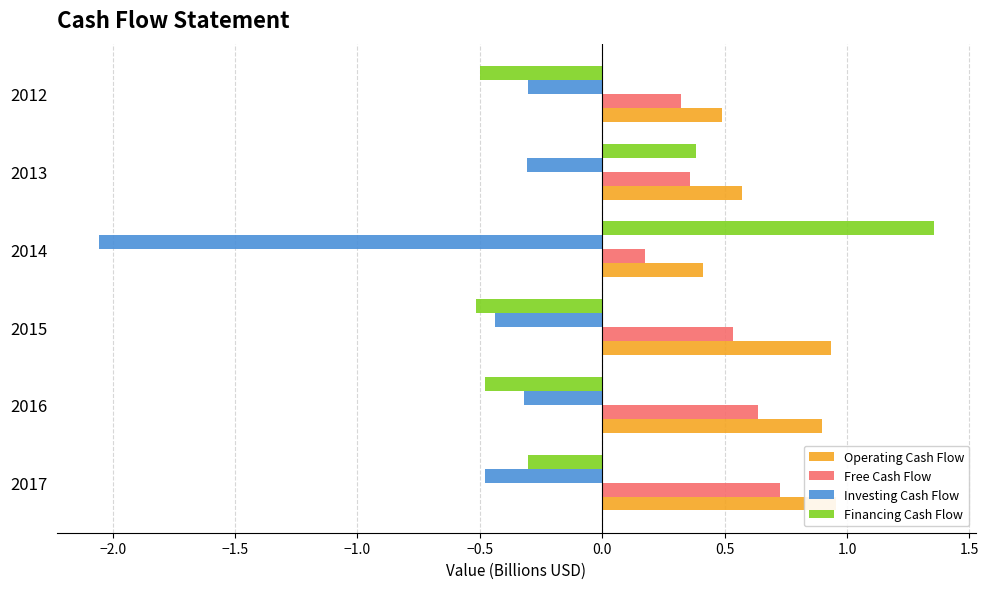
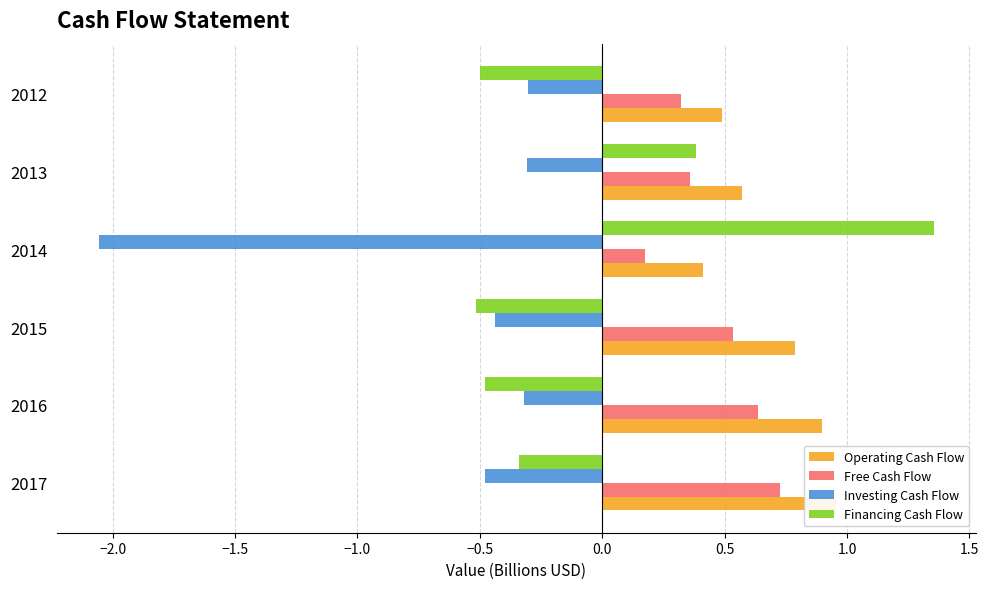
Operating Cash Flow, 2015: 0.93 -> 0.79
Financing Cash Flow, 2017: -0.30 -> -0.34
